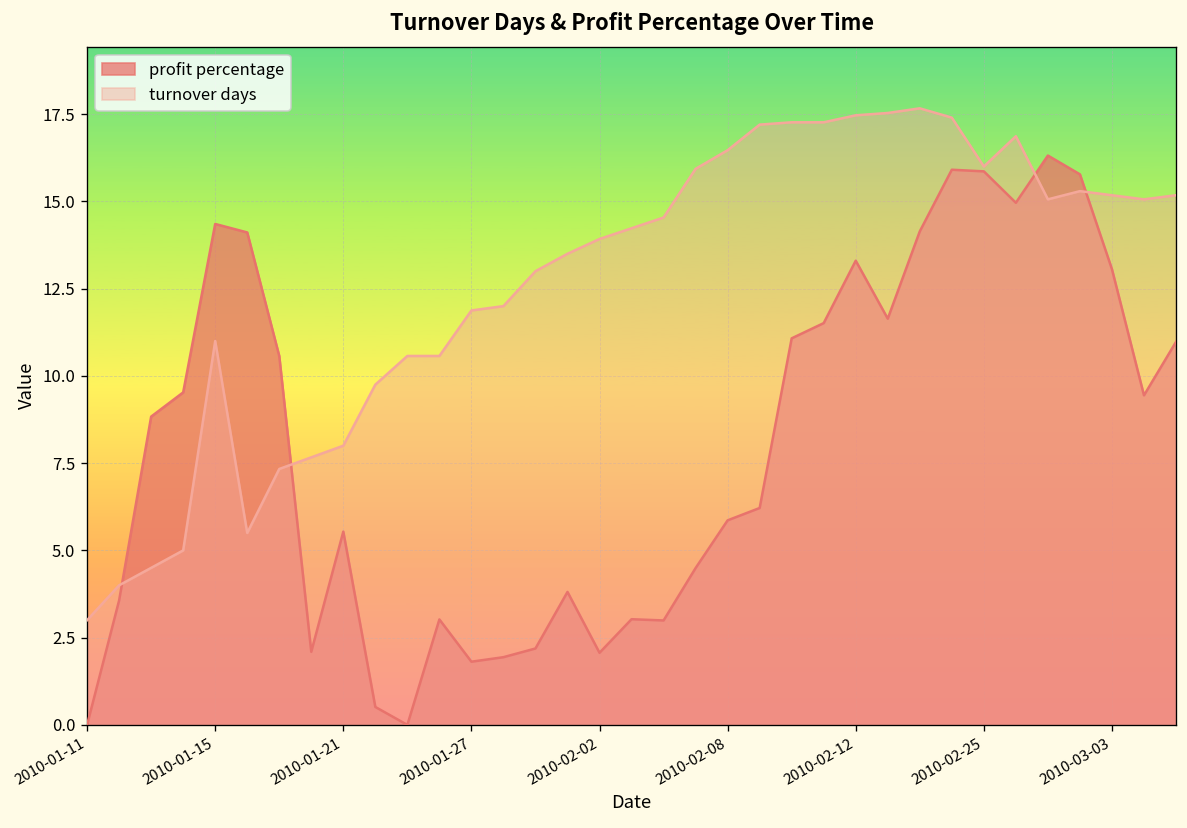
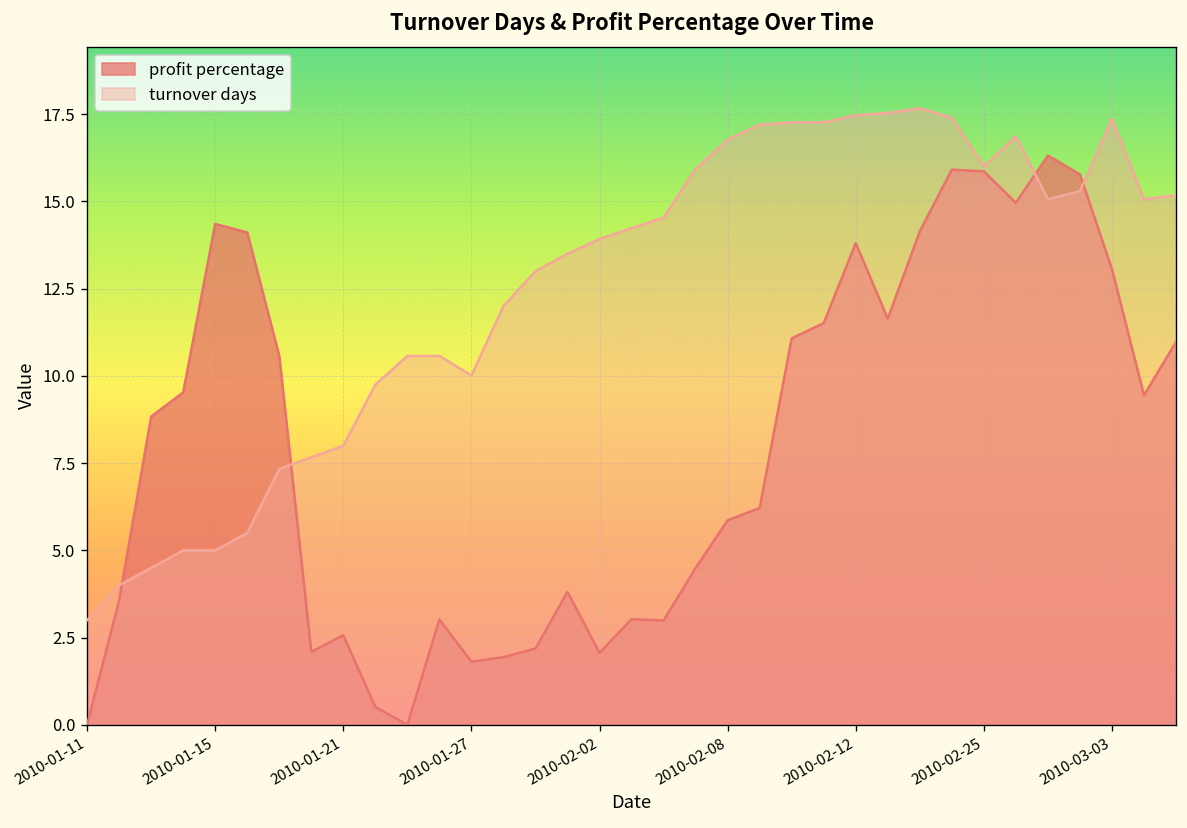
turnover days, 2010-01-15: 11 -> 5
profit percentage, 2010-01-21: 5.5 -> 2.6
turnover days, 2010-01-27: 11.9 -> 10.0
turnover days, 2010-02-08: 16.5 -> 16.8
profit percentage, 2010-02-12: 13.3 -> 13.8
turnover days, 2010-03-03: 15.2 -> 17.4
